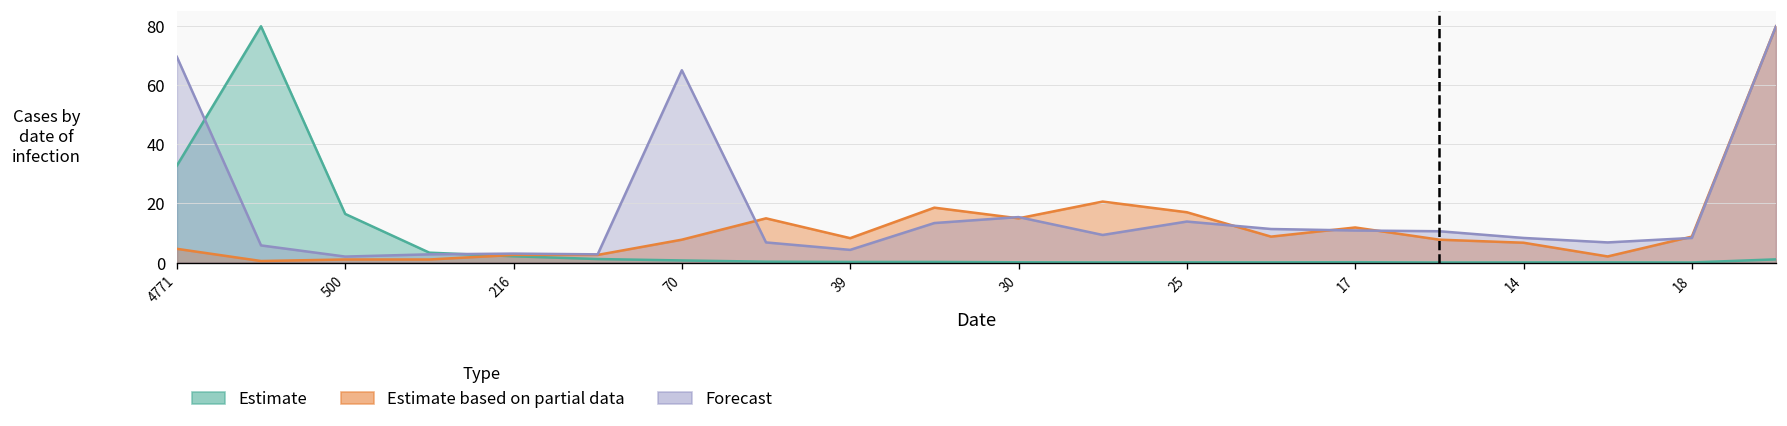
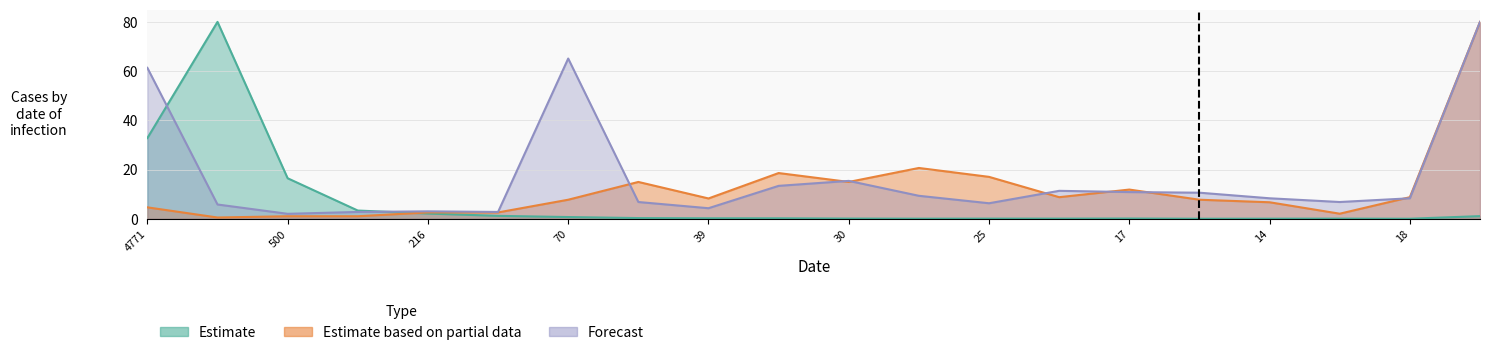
Forecast, 4771: 70 -> 61
Forecast, 25: 14 -> 6
